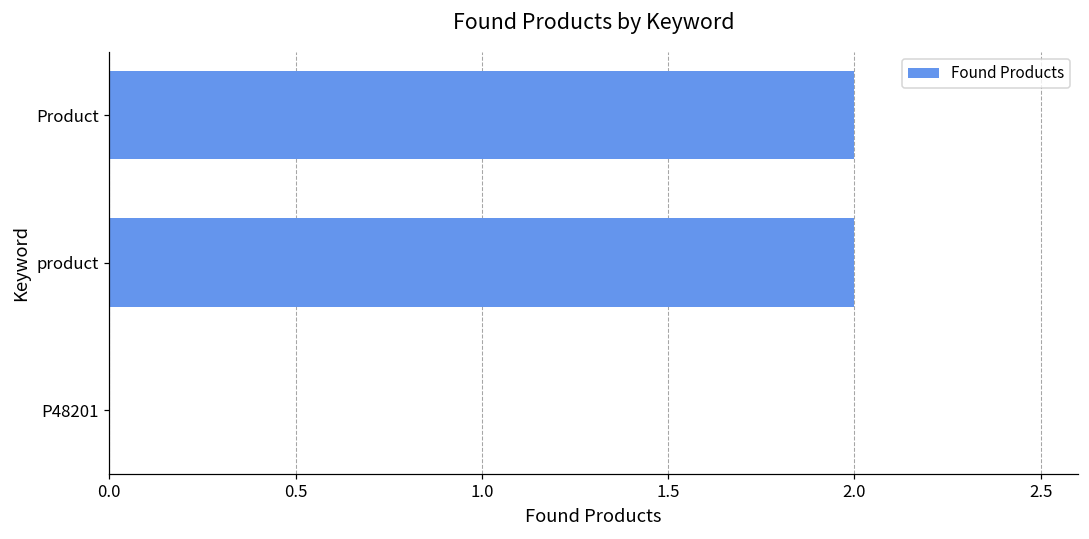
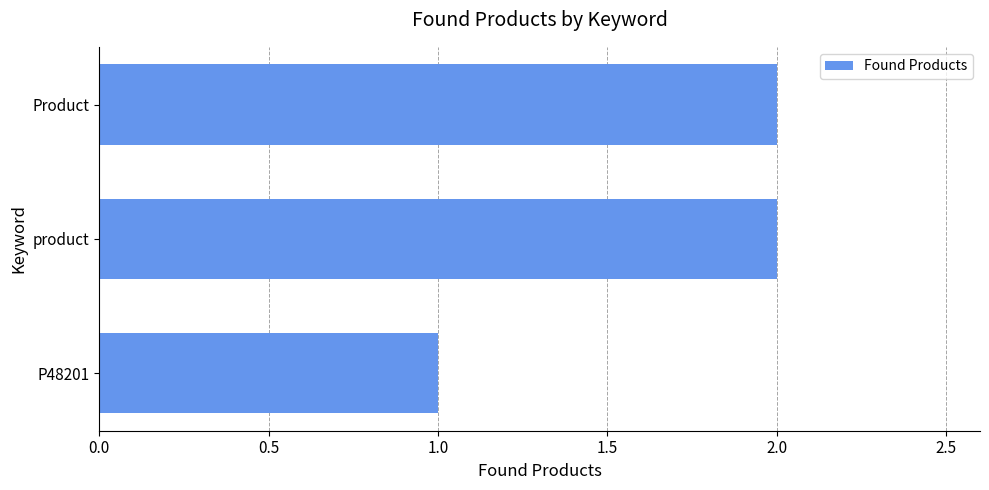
P48201: 0 -> 1
